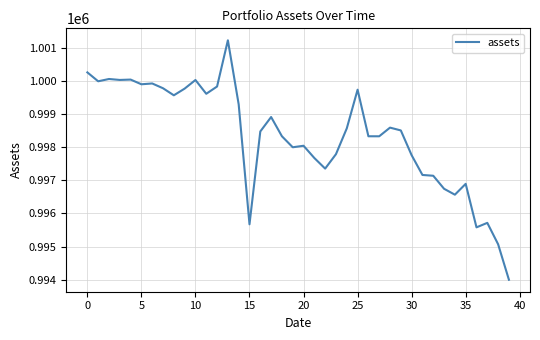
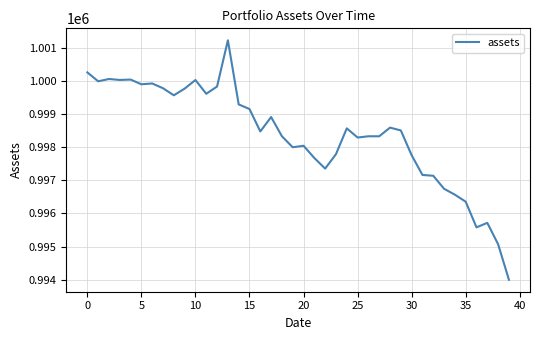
15: 995700 -> 999100
25: 999700 -> 998300
35: 996900 -> 996400
